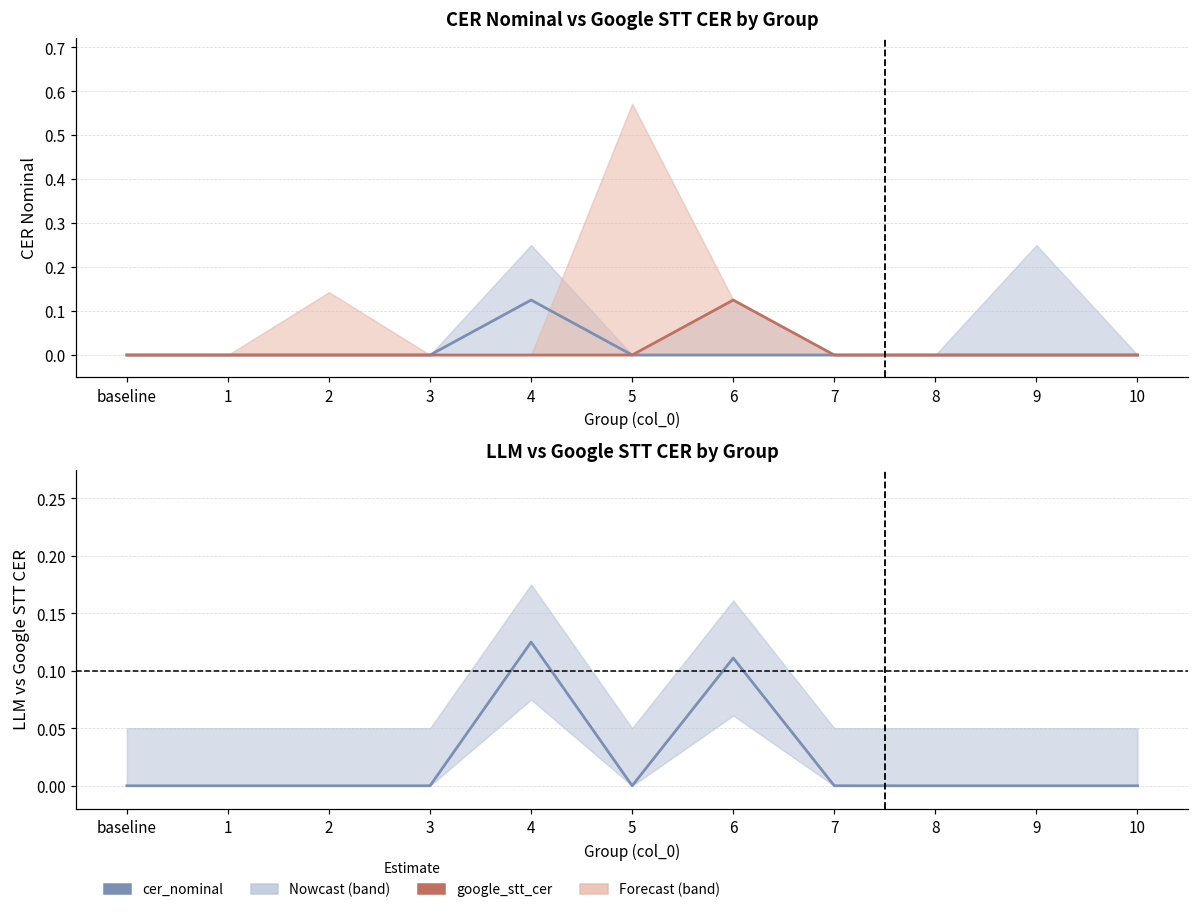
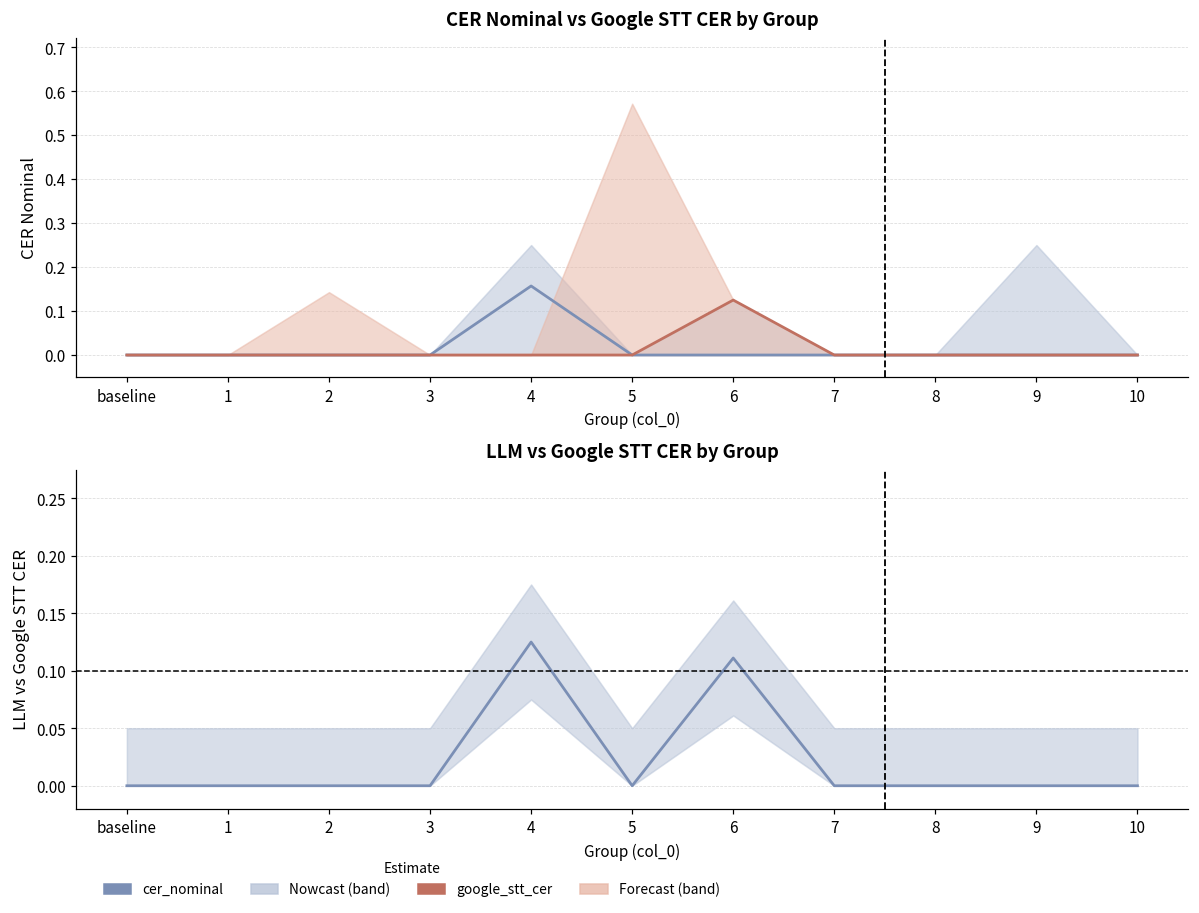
CER Nominal vs Google STT CER by Group, cer_nominal, 4: 0.13 -> 0.16
